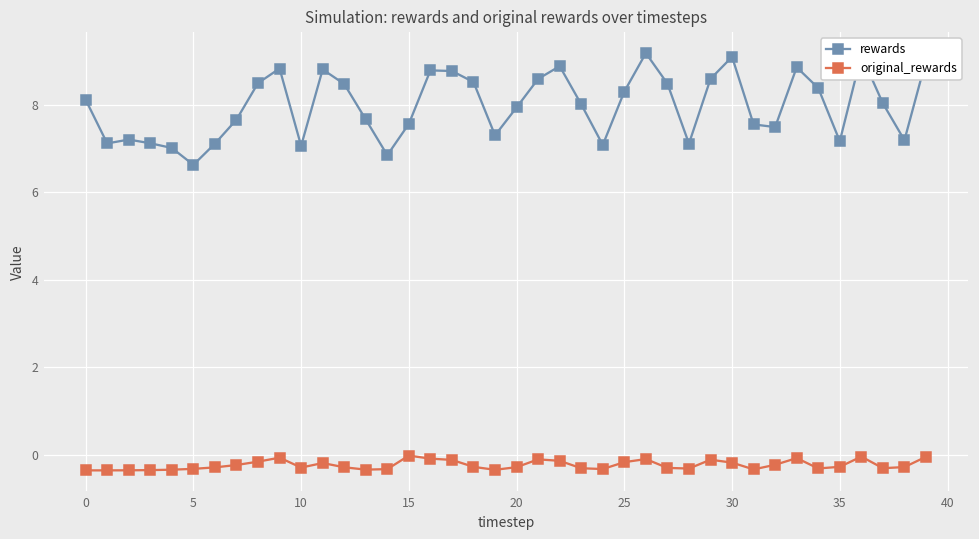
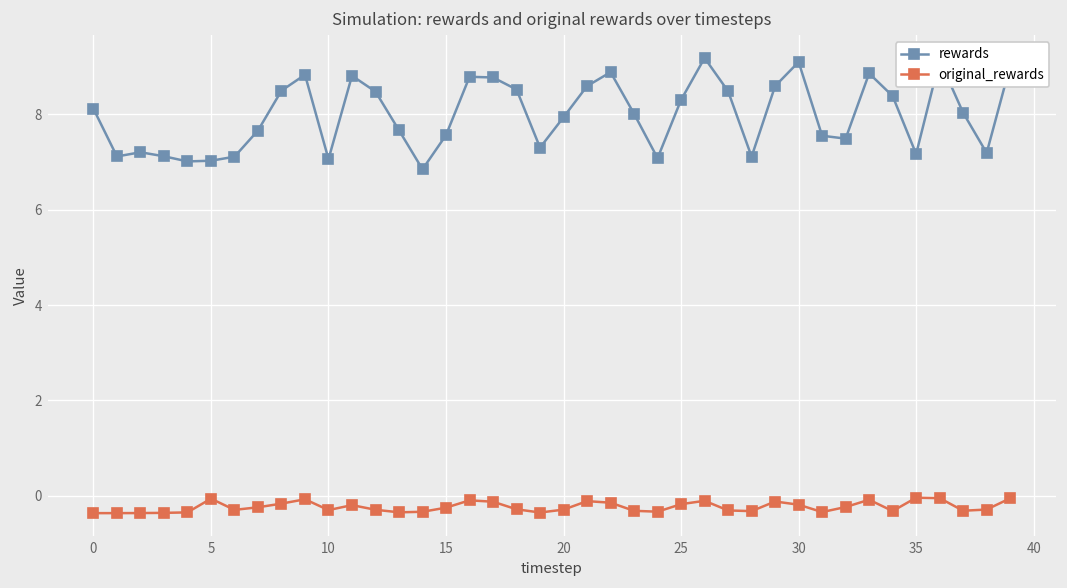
rewards, 5: 6.6 -> 7.0
original_rewards, 5: -0.3 -> -0.1
original_rewards, 15: 0.0 -> -0.2
original_rewards, 35: -0.3 -> 0.0
